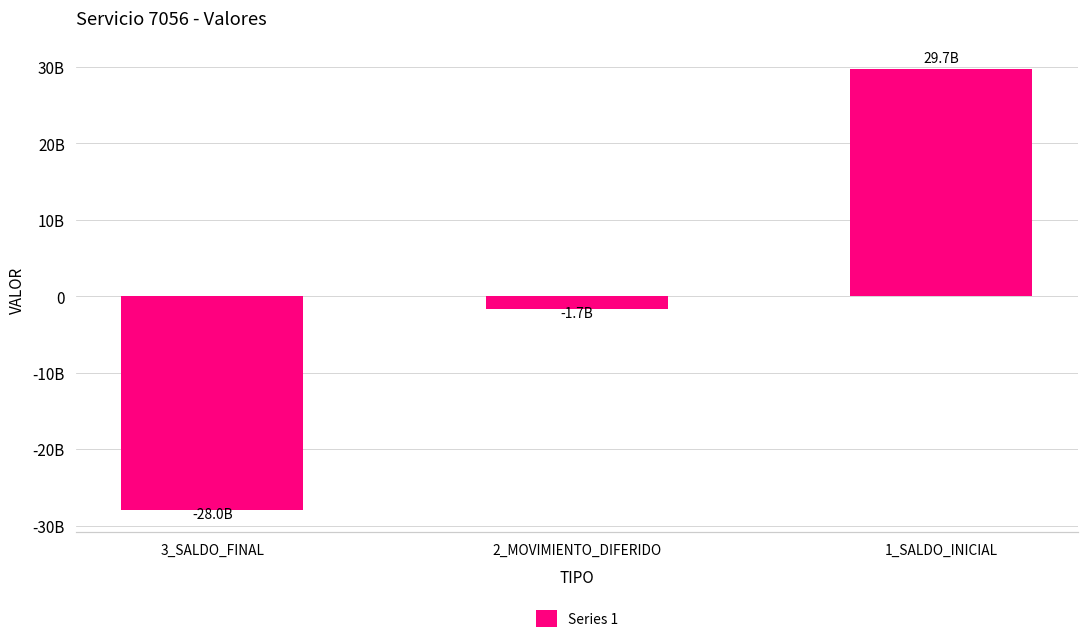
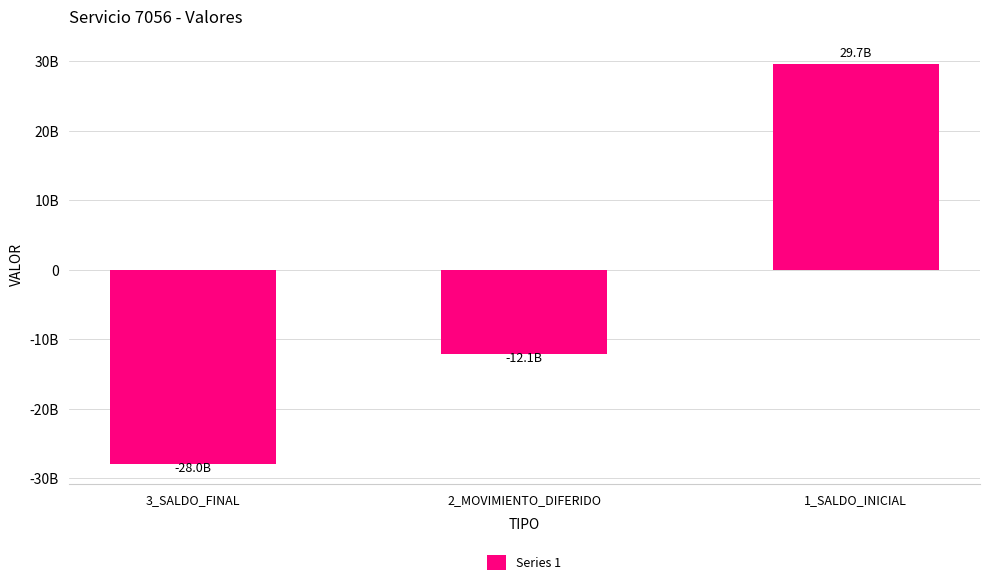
2_MOVIMIENTO_DIFERIDO: -1.7B -> -12.1B
